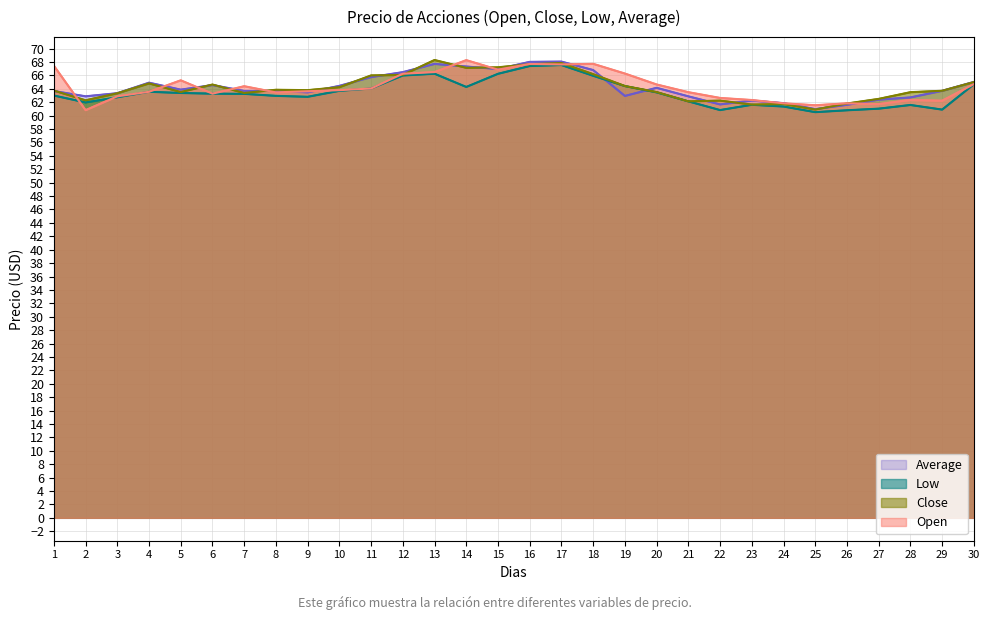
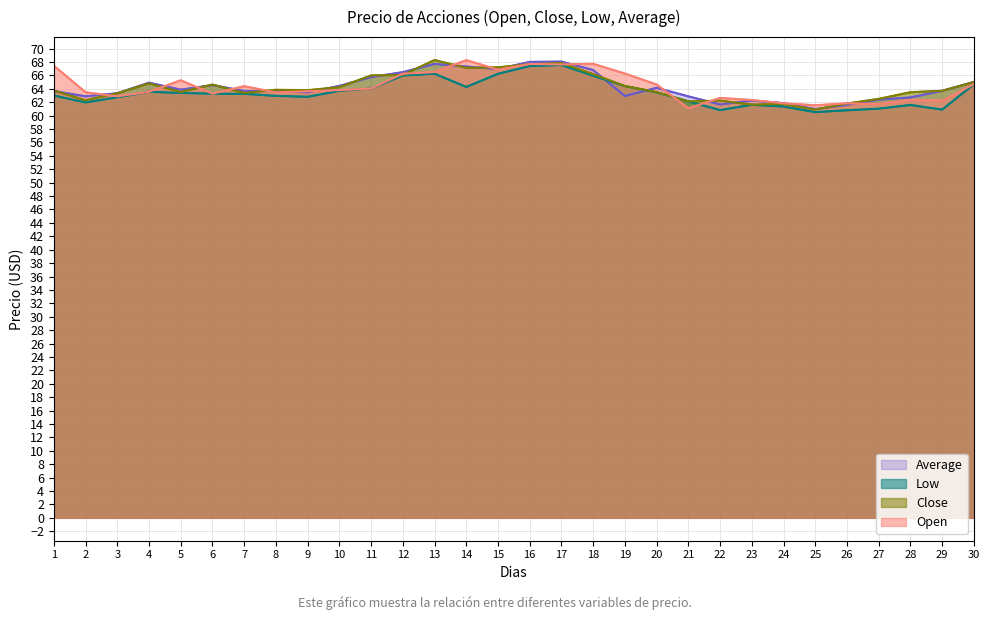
Open, 2: 61 -> 63
Open, 21: 64 -> 61
